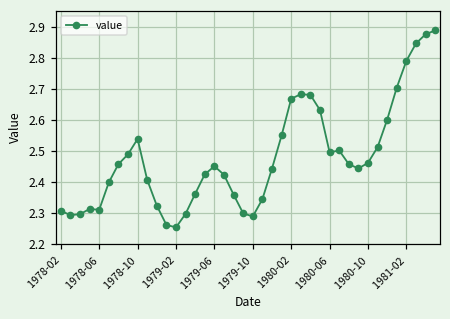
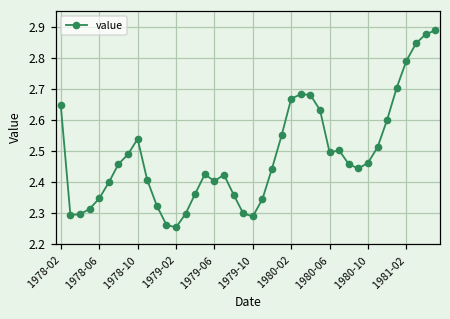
1978-02: 2.31 -> 2.65
1978-06: 2.31 -> 2.35
1979-06: 2.45 -> 2.40
